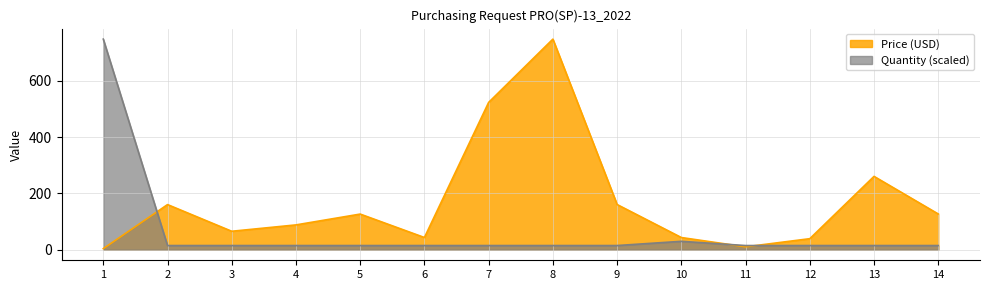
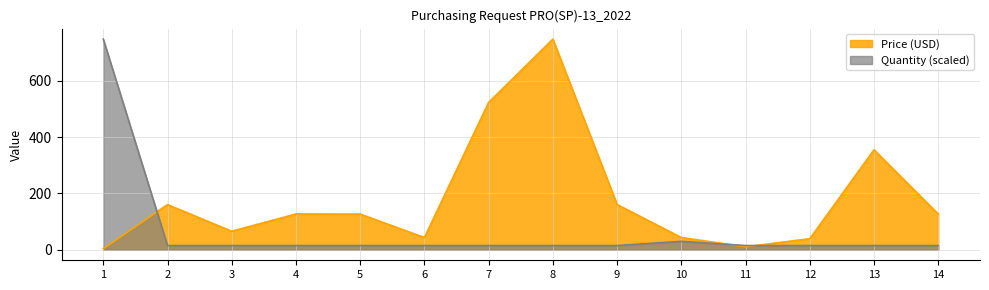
Price (USD), 4: 90 -> 130
Price (USD), 13: 260 -> 360
